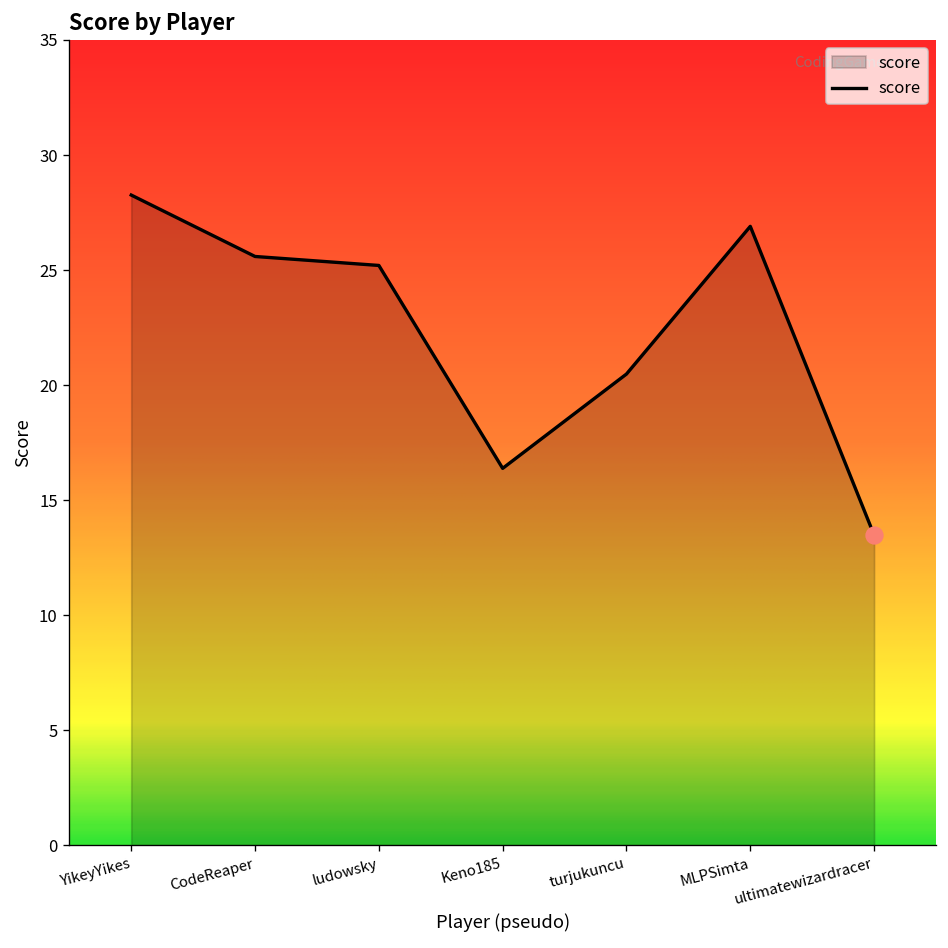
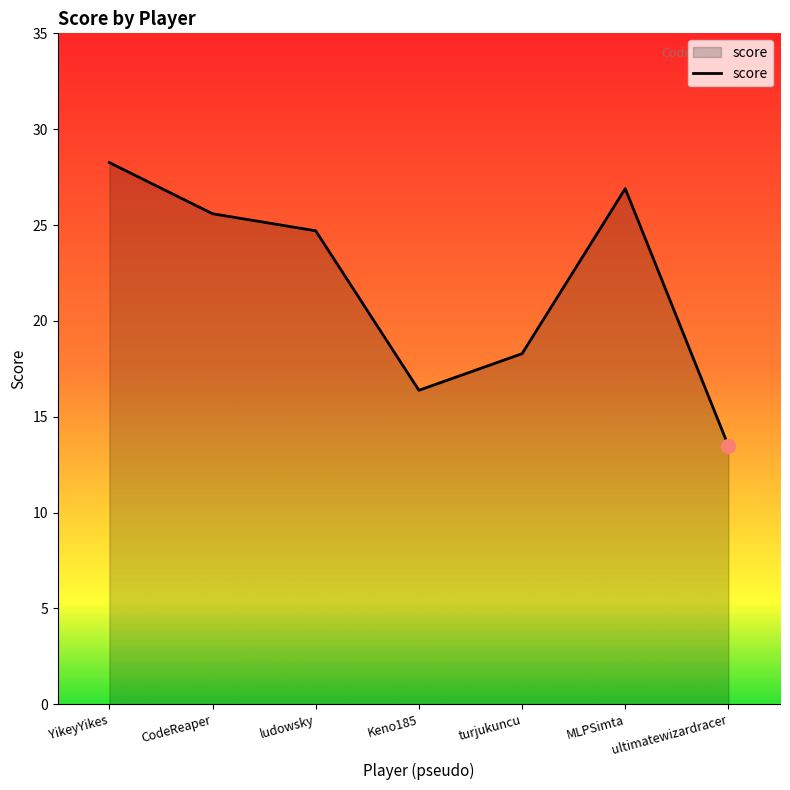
score, ludowsky: 25.2 -> 24.7
score, turjukuncu: 20.5 -> 18.3
